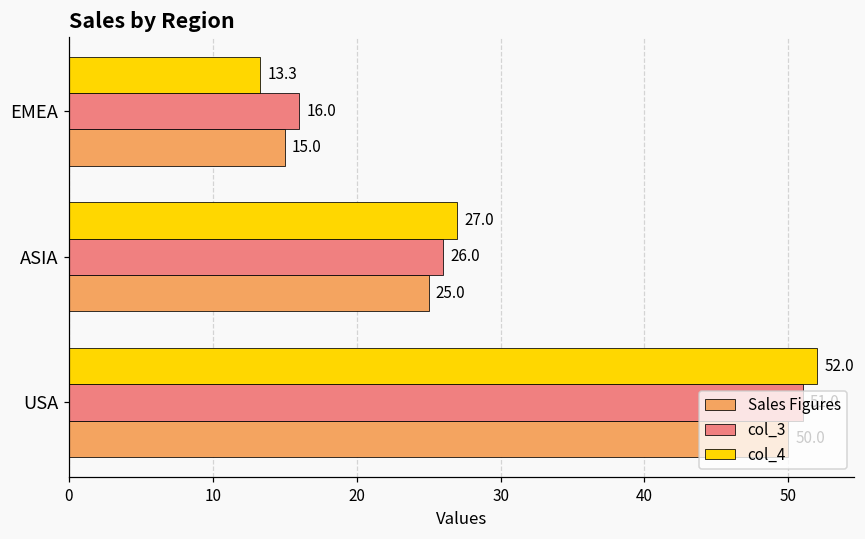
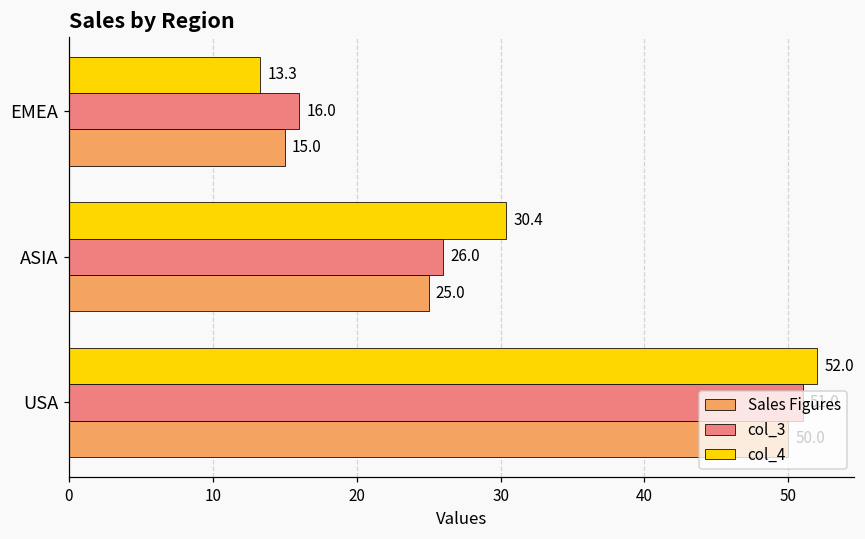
col_4, ASIA: 27.0 -> 30.4
